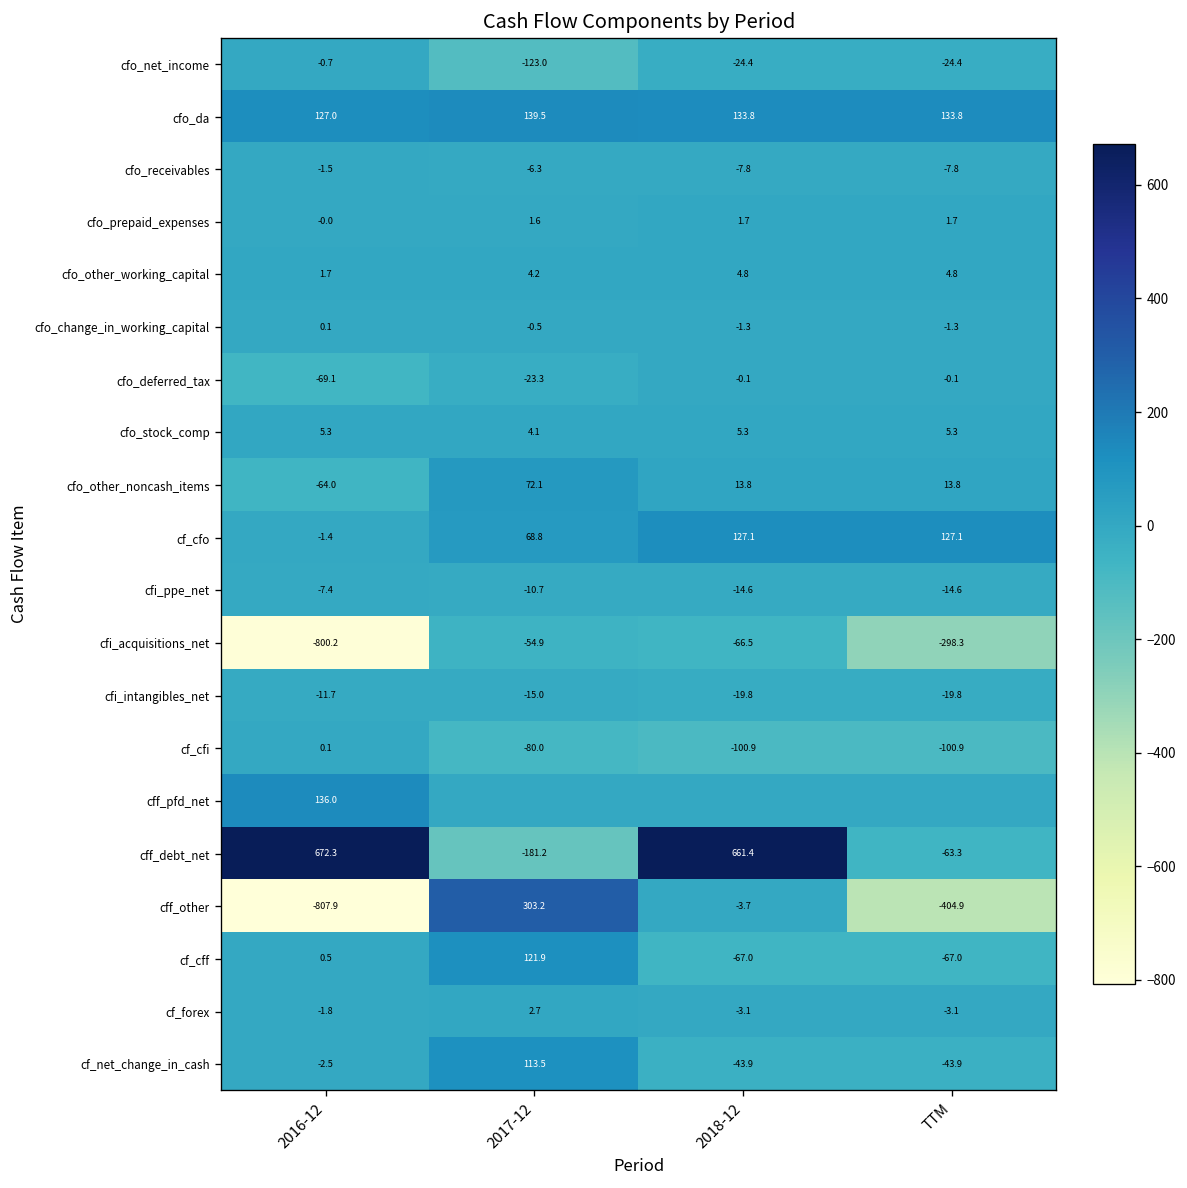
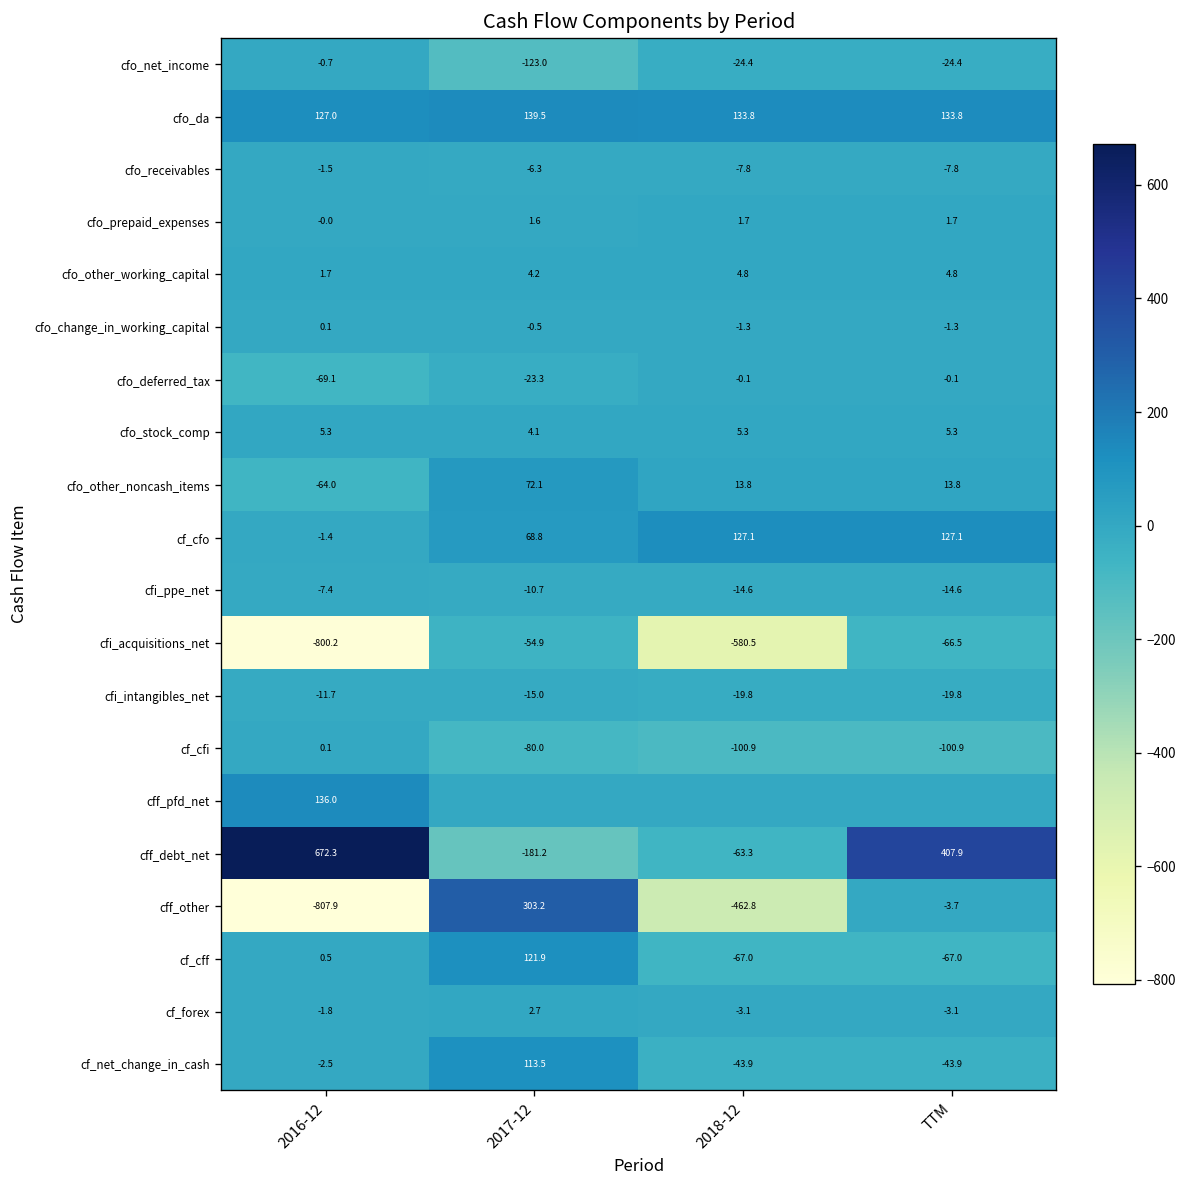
cfi_acquisitions_net, 2018-12: -66.5 -> -580.5
cfi_acquisitions_net, TTM: -298.3 -> -66.5
cff_debt_net, 2018-12: 661.4 -> -63.3
cff_debt_net, TTM: -63.3 -> 407.9
cff_other, 2018-12: -3.7 -> -462.8
cff_other, TTM: -404.9 -> -3.7
